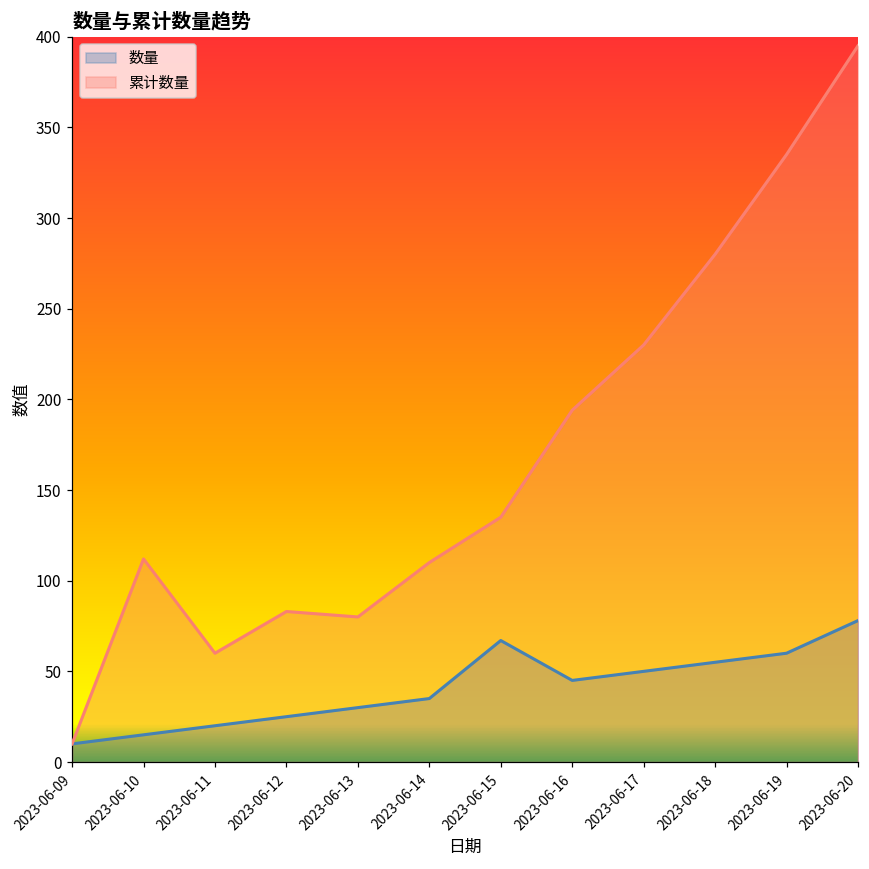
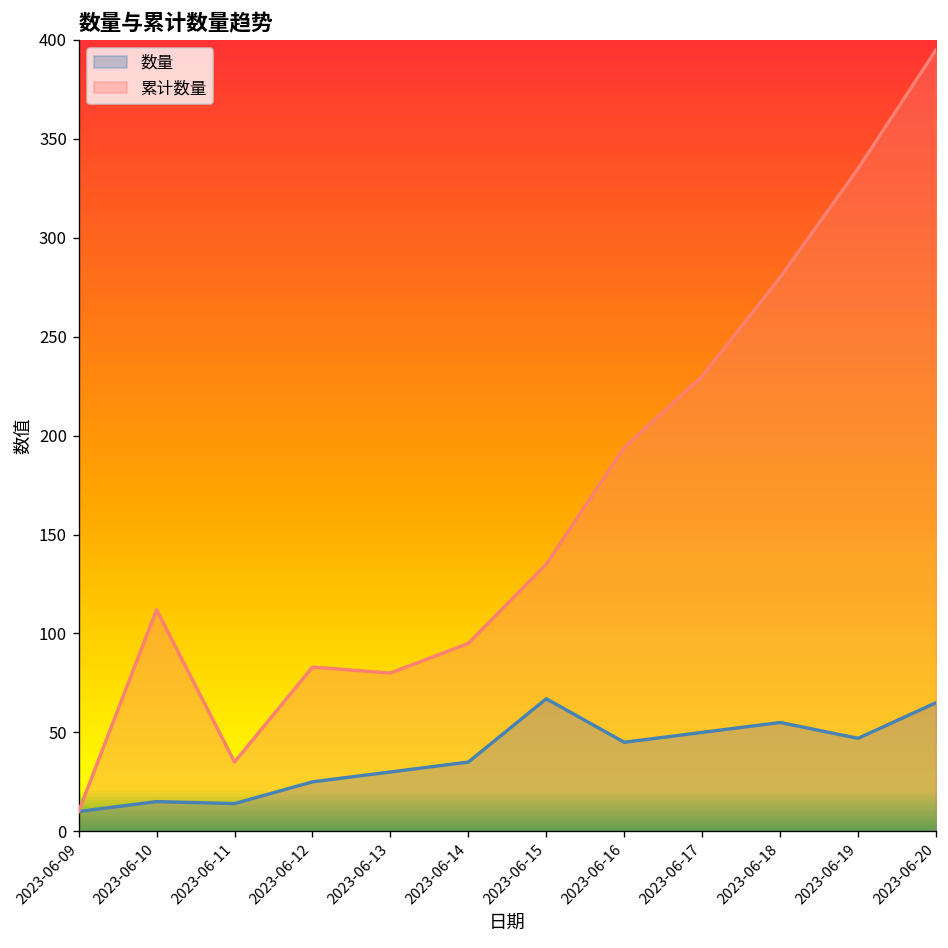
数量, 2023-06-11: 20 -> 14
累计数量, 2023-06-11: 60 -> 35
累计数量, 2023-06-14: 110 -> 95
数量, 2023-06-19: 60 -> 47
数量, 2023-06-20: 78 -> 65
